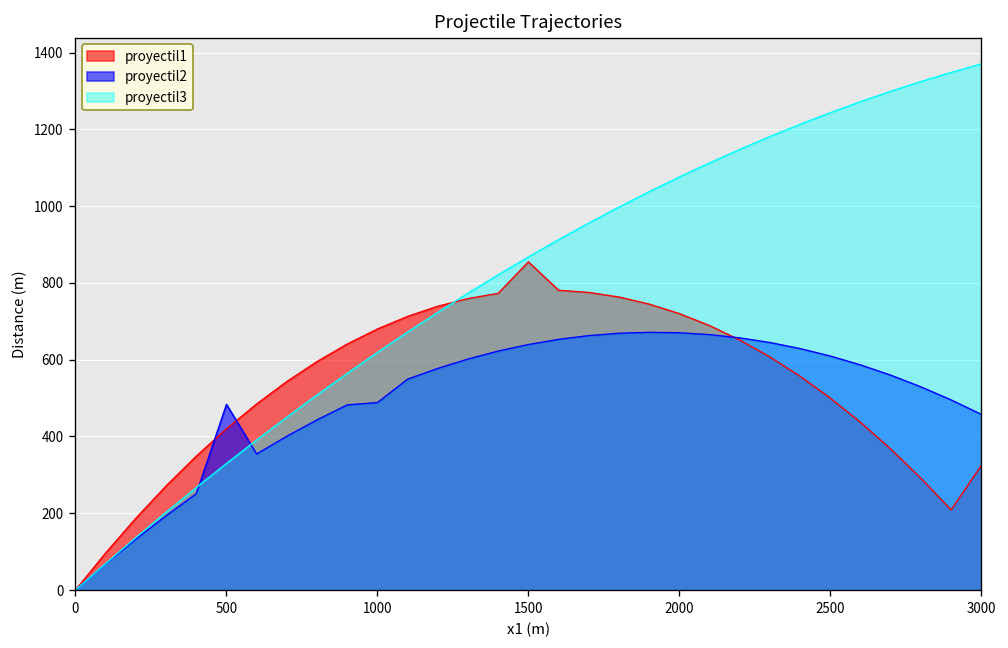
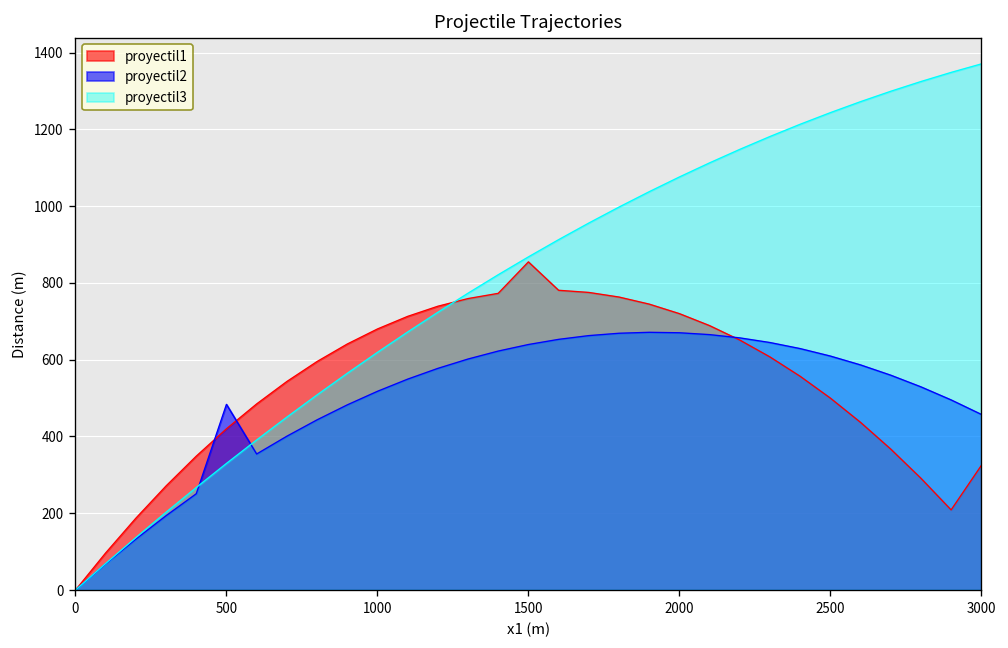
proyectil2, 1000: 490 -> 520
